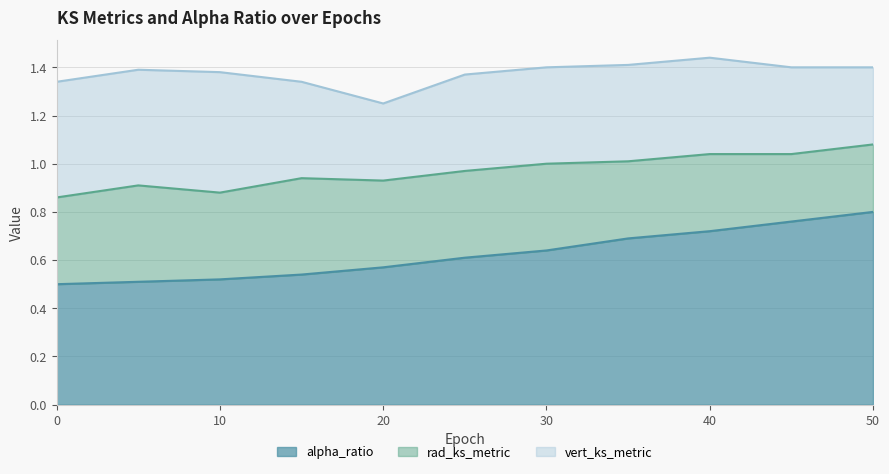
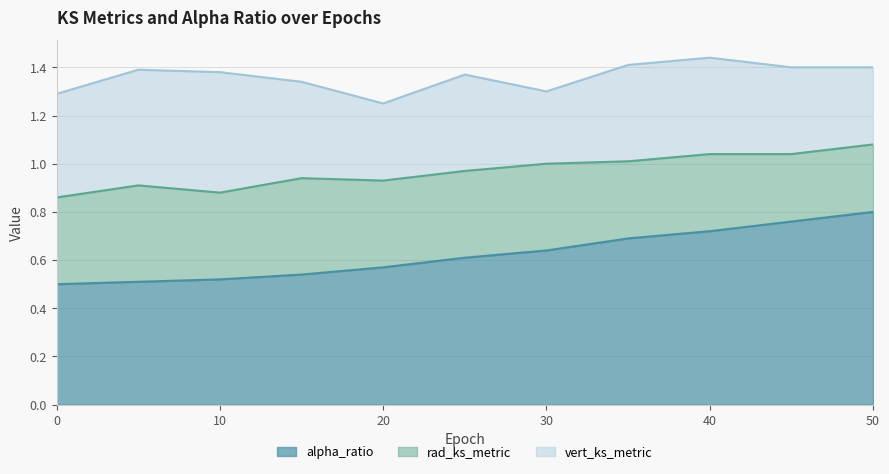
vert_ks_metric, 0: 0.48 -> 0.43
vert_ks_metric, 30: 0.4 -> 0.3
